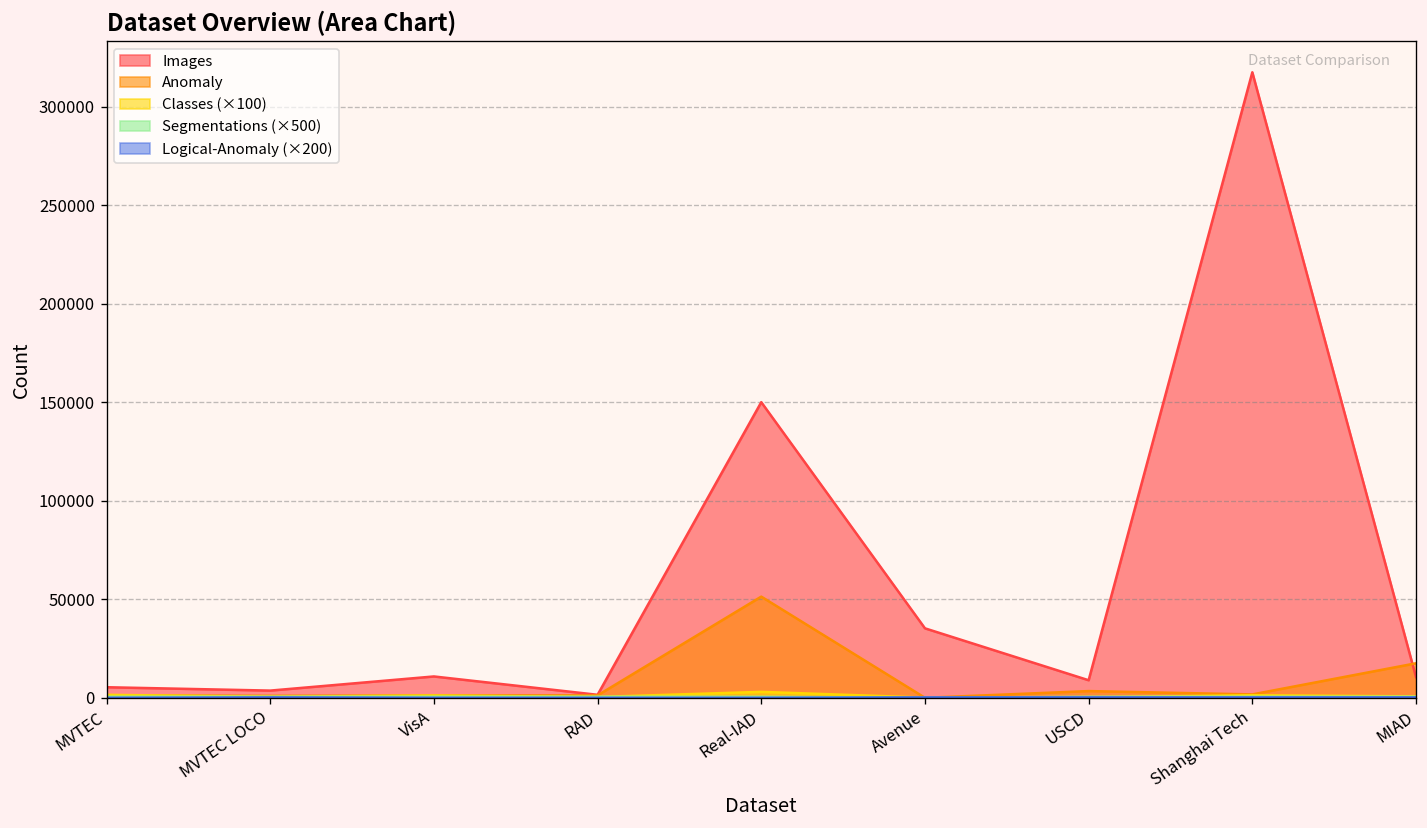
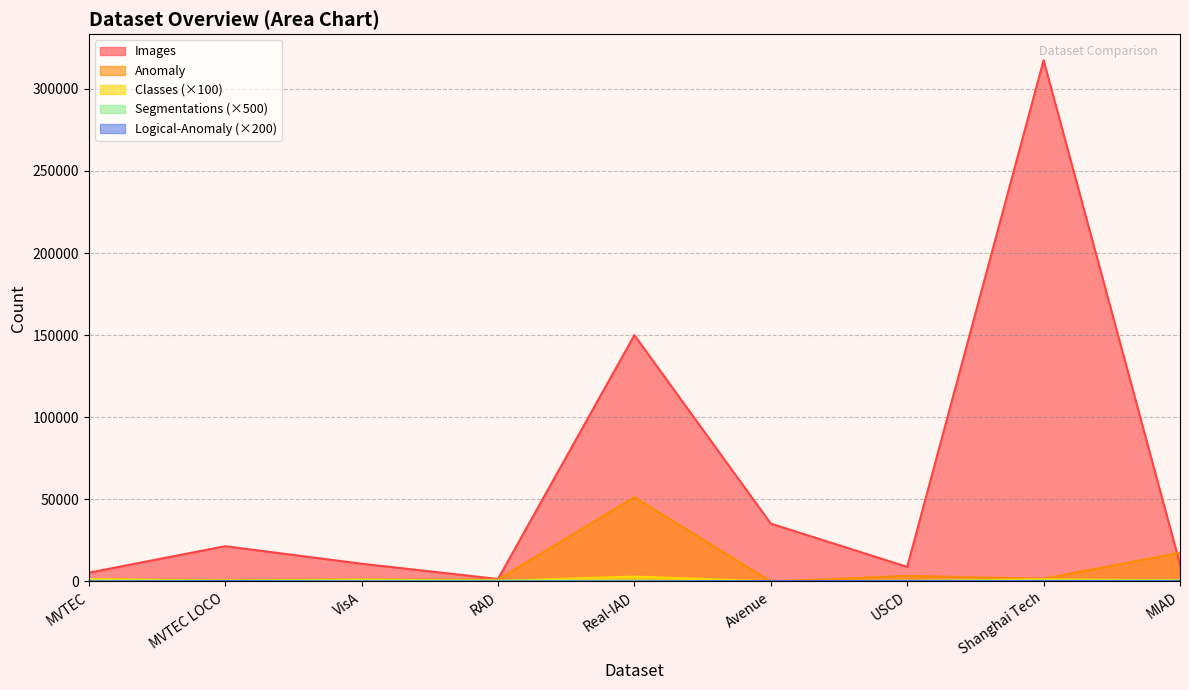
Images, MVTEC LOCO: 4000 -> 21000
